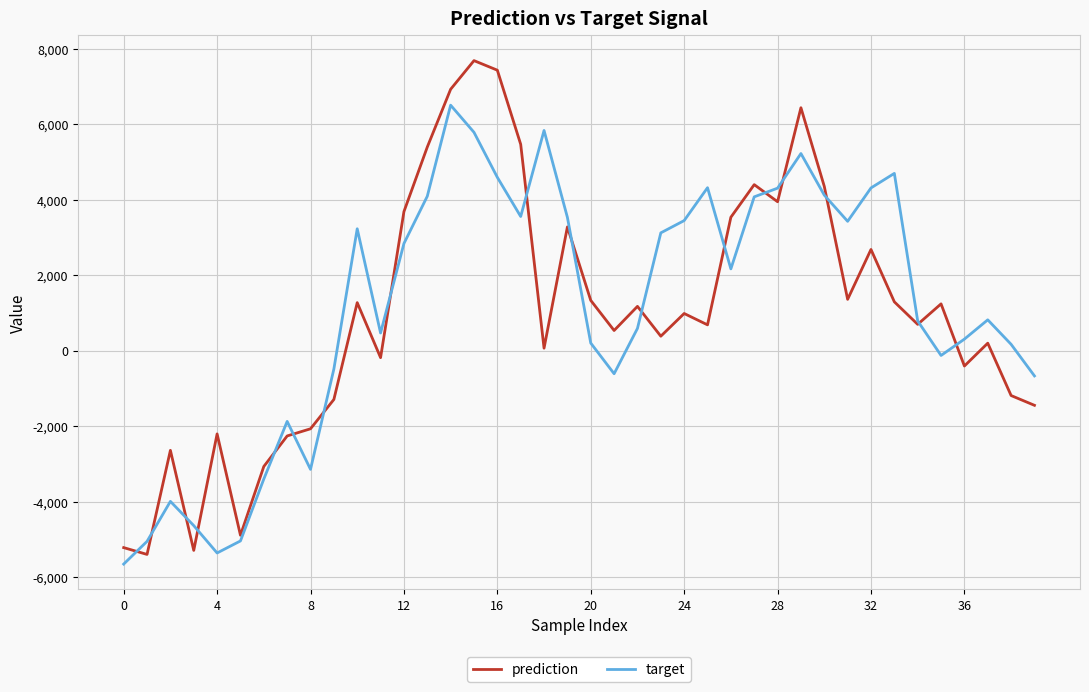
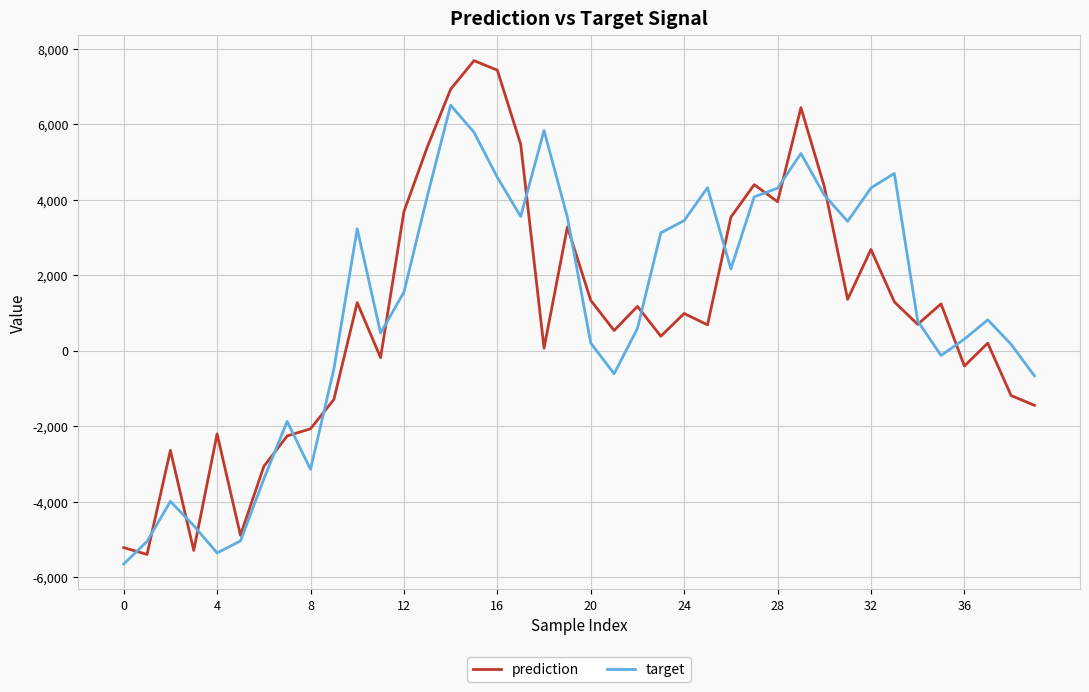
target, 12: 2,800 -> 1,500
